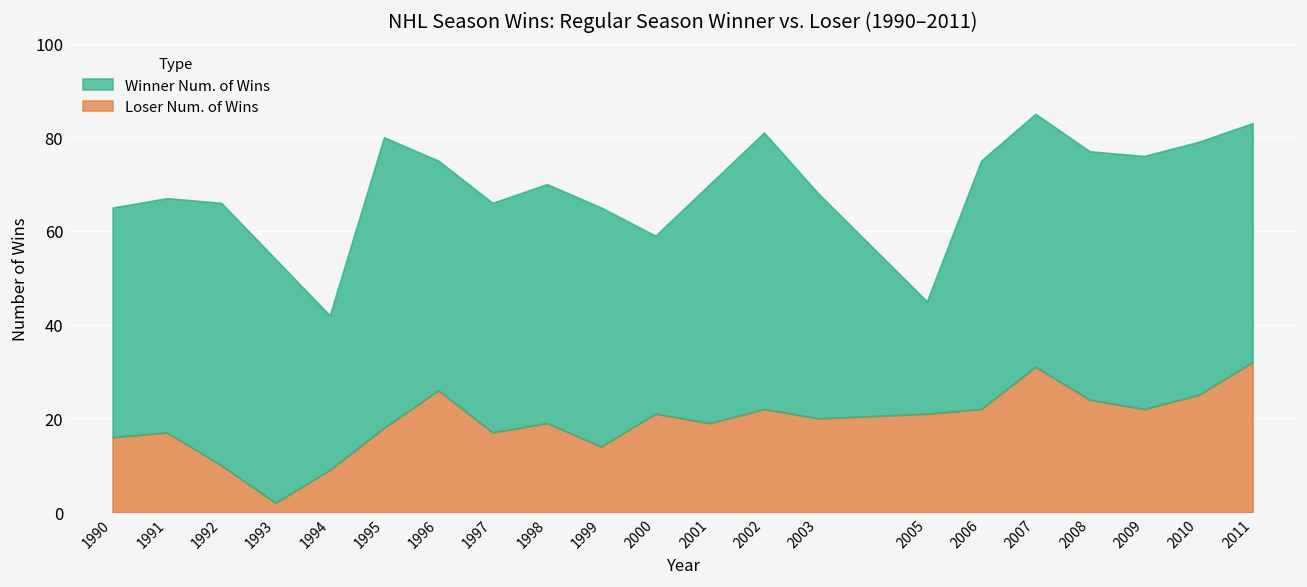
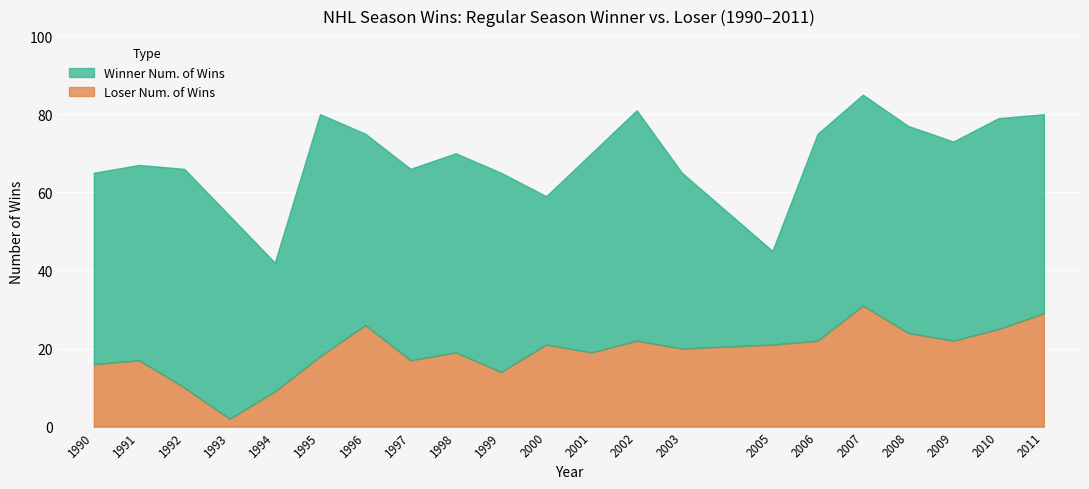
Winner Num. of Wins, 2003: 48 -> 45
Winner Num. of Wins, 2009: 54 -> 51
Loser Num. of Wins, 2011: 32 -> 29
